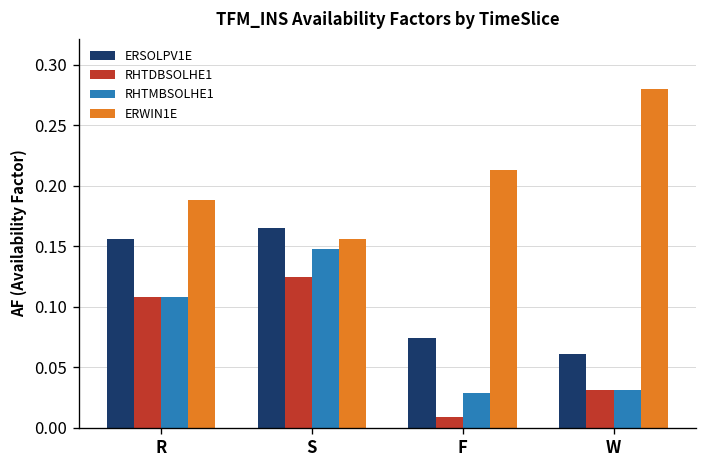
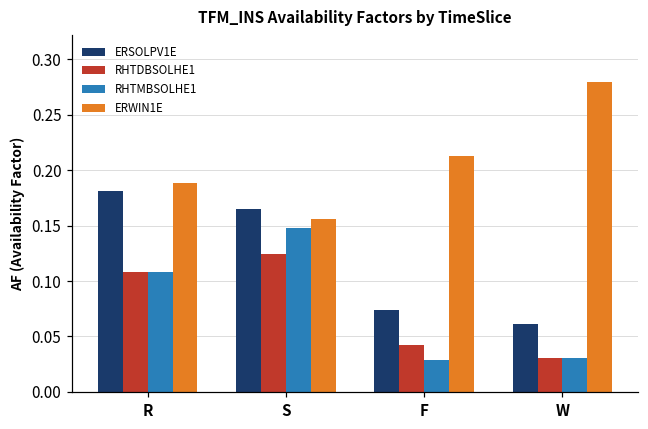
ERSOLPV1E, R: 0.156 -> 0.182
RHTDBSOLHE1, F: 0.009 -> 0.042
